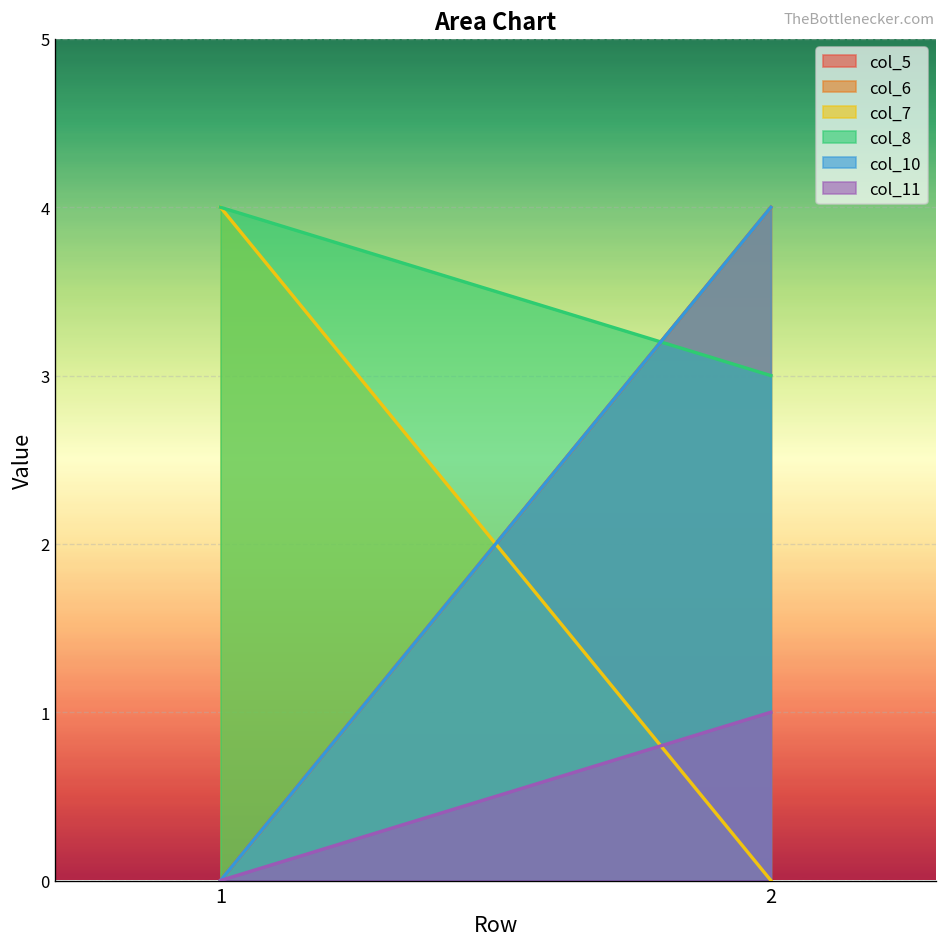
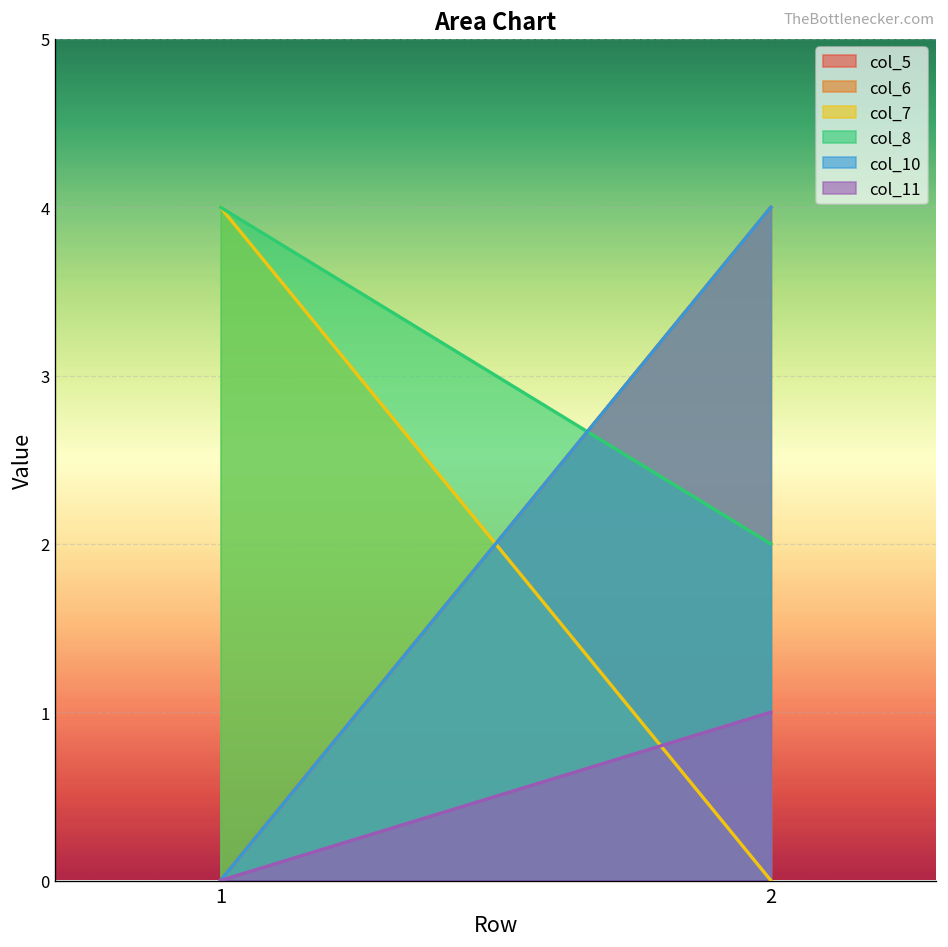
col_8, 2: 3 -> 2
